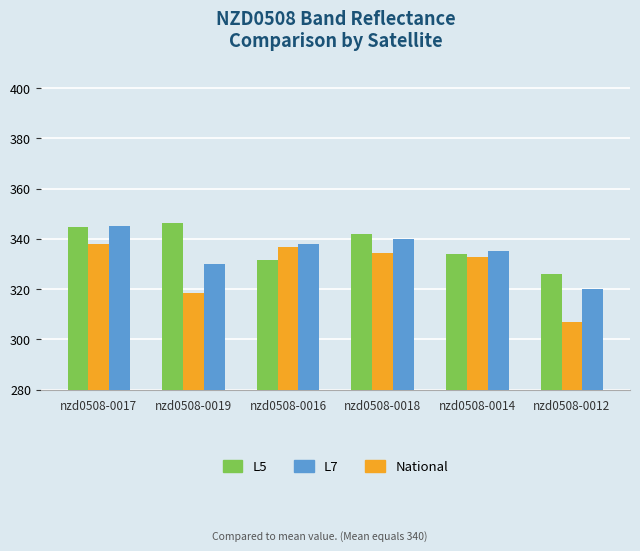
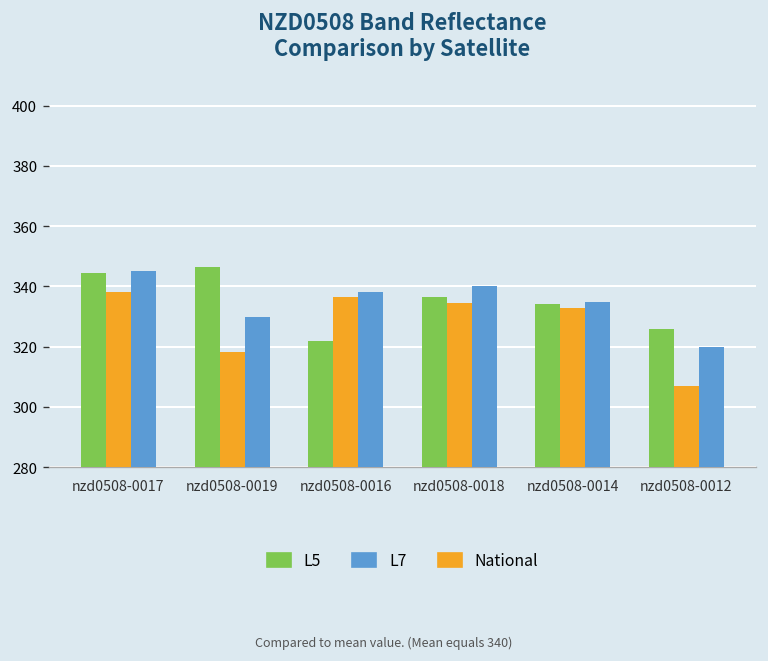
L5, nzd0508-0016: 332 -> 322
L5, nzd0508-0018: 342 -> 337
